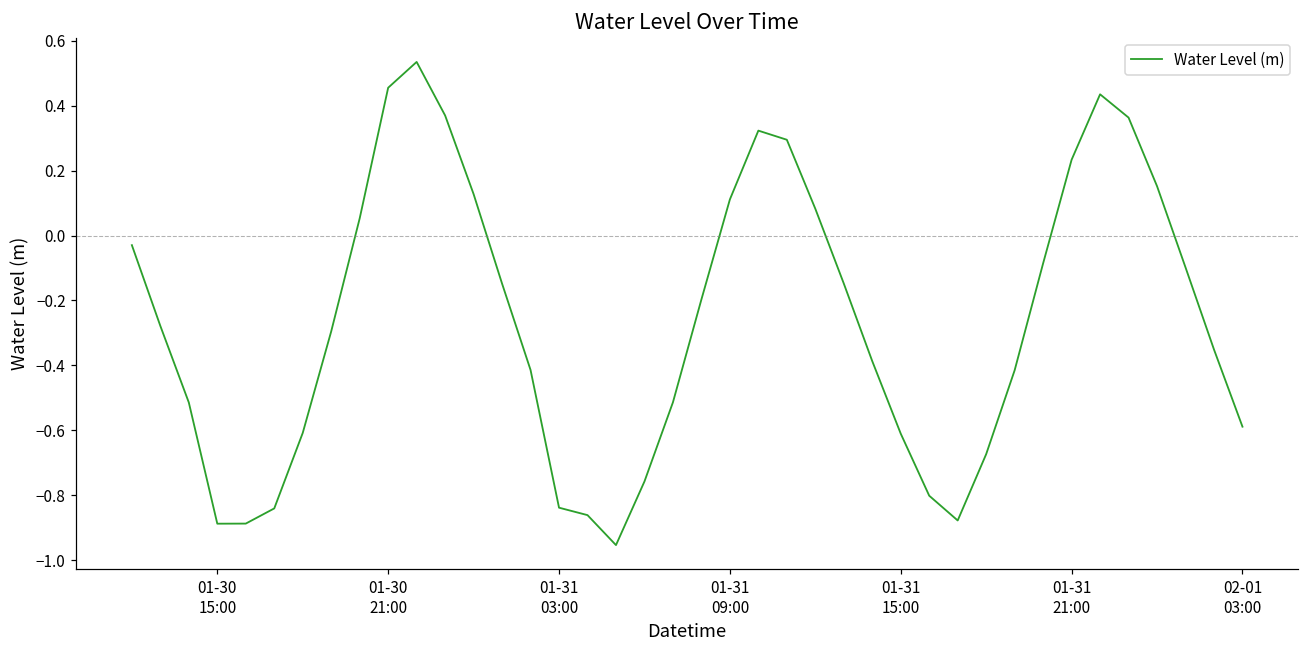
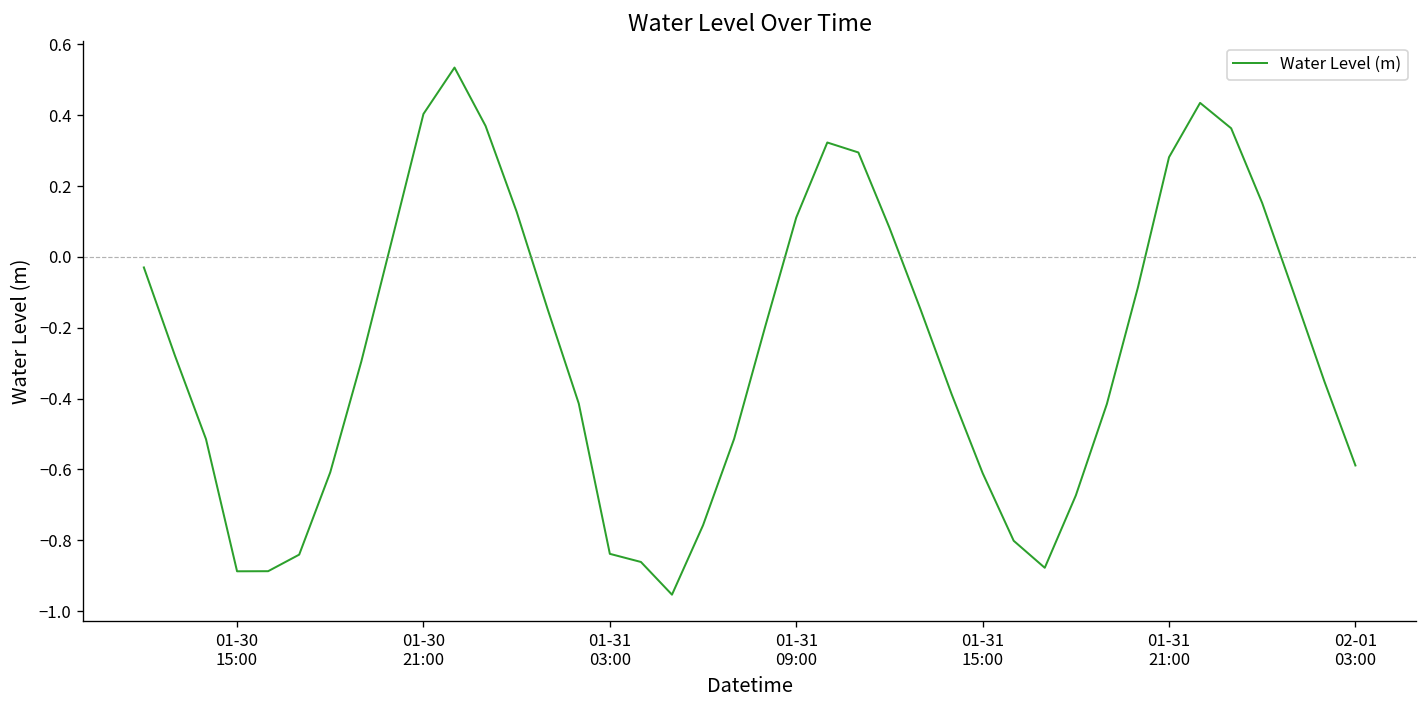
01-30 21:00: 0.46 -> 0.40
01-31 21:00: 0.23 -> 0.28
